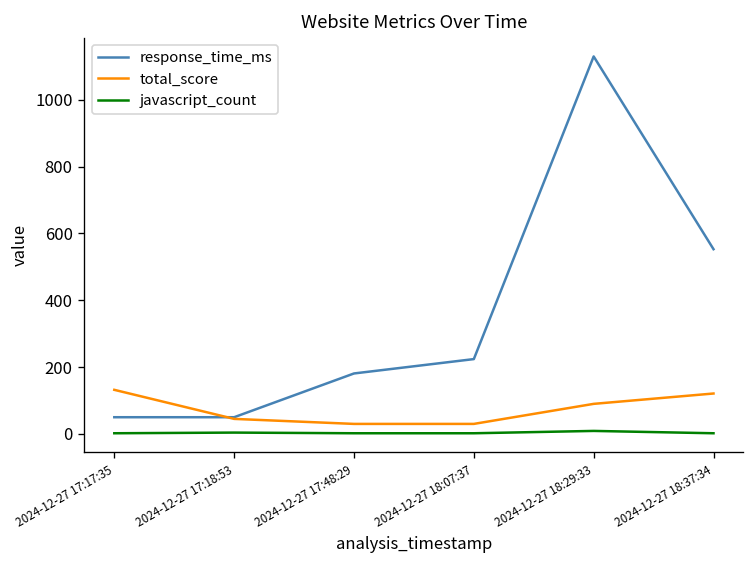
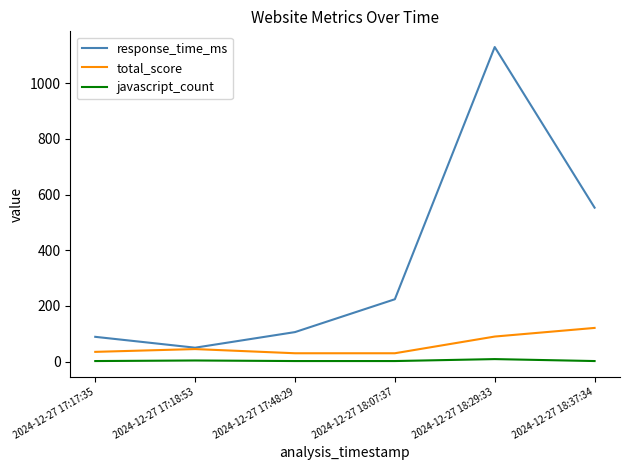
response_time_ms, 2024-12-27 17:17:35: 50 -> 90
total_score, 2024-12-27 17:17:35: 130 -> 40
response_time_ms, 2024-12-27 17:48:29: 180 -> 110
